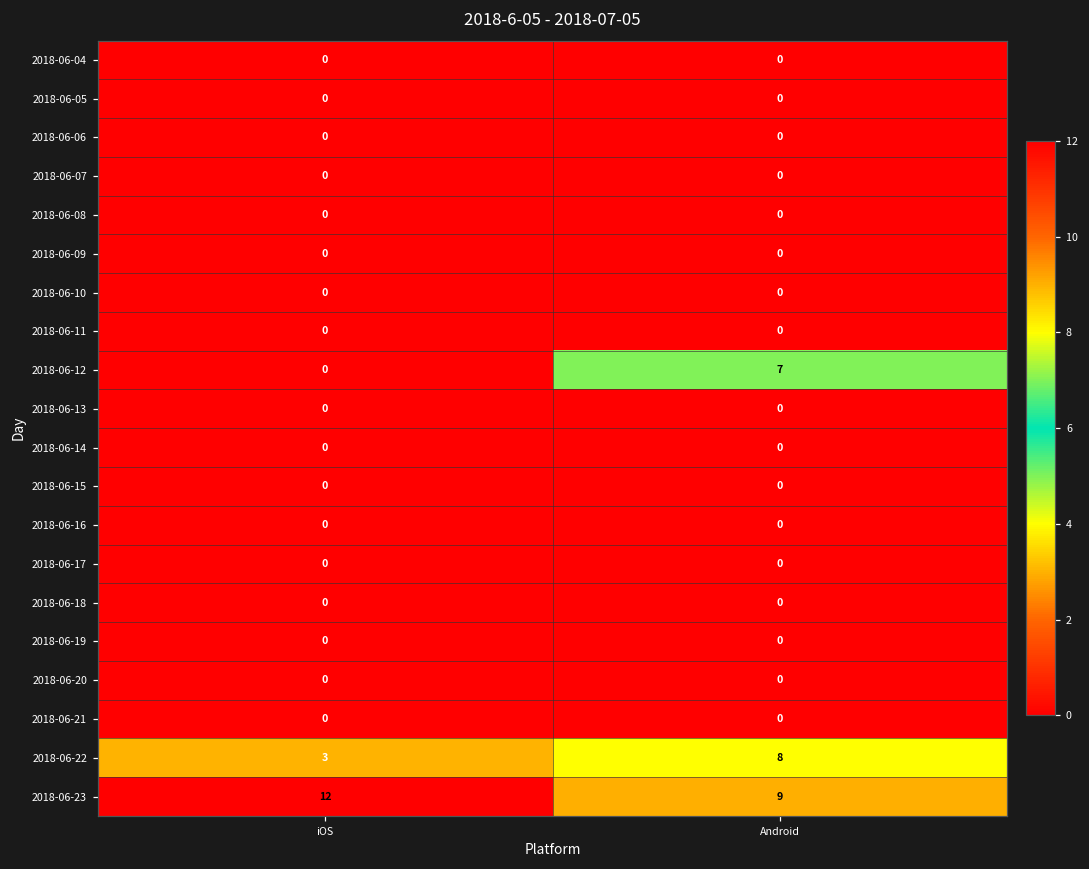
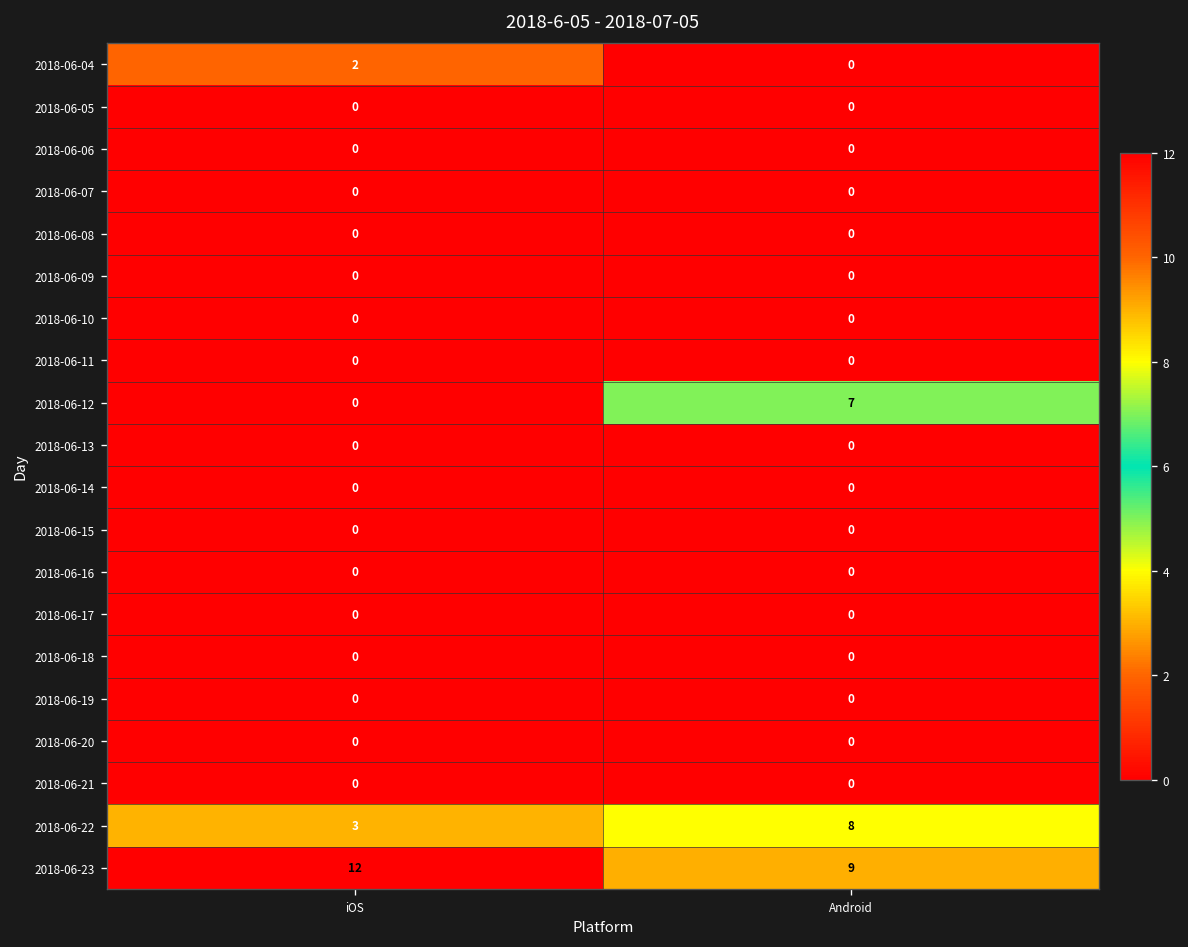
2018-06-04, iOS: 0 -> 2
